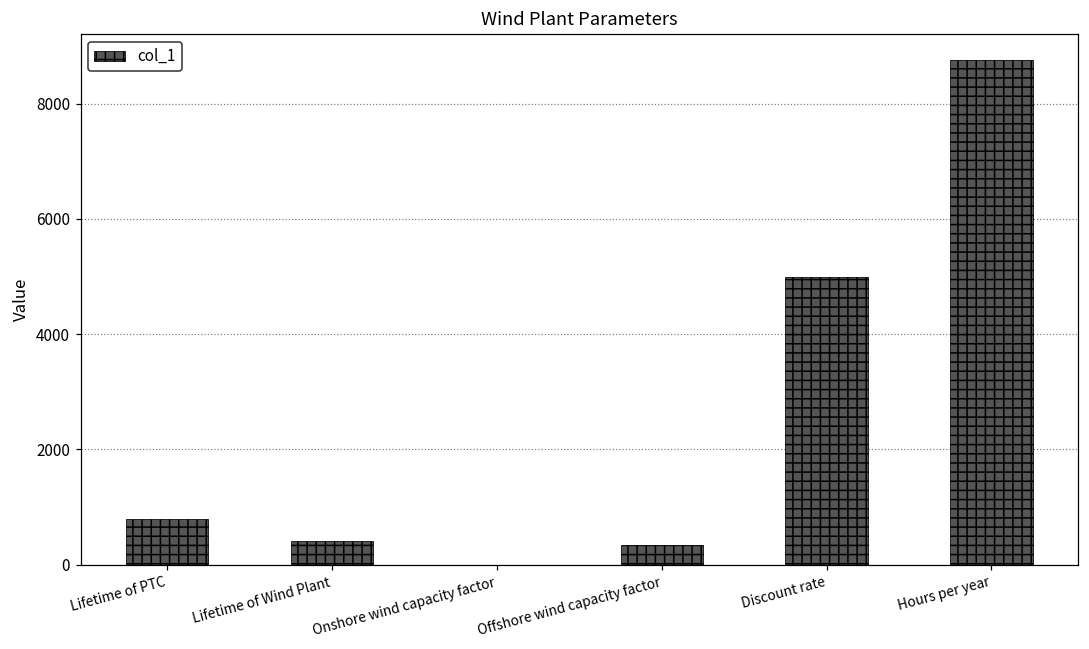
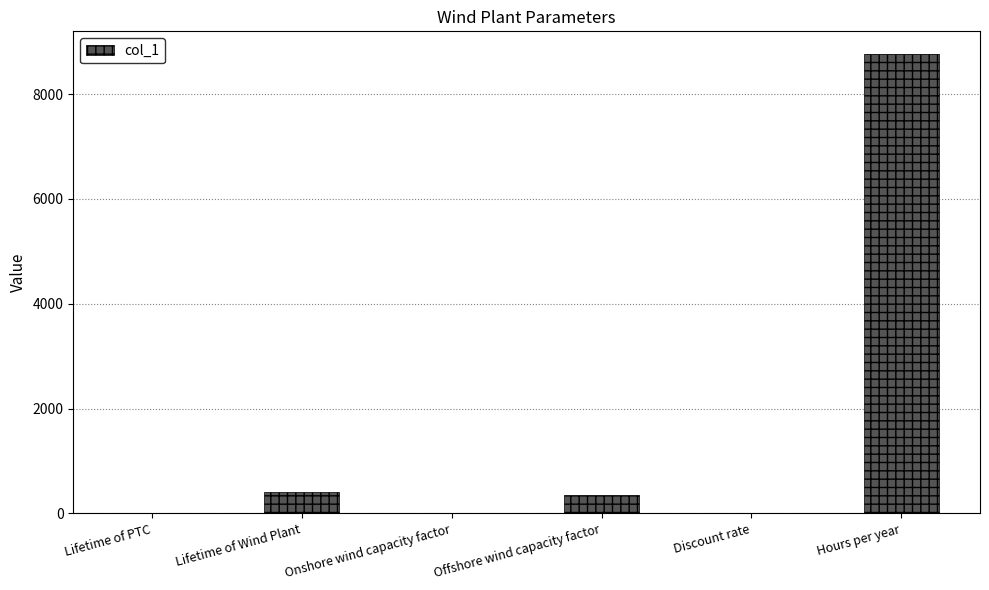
Lifetime of PTC: 800 -> 0
Discount rate: 5000 -> 0
